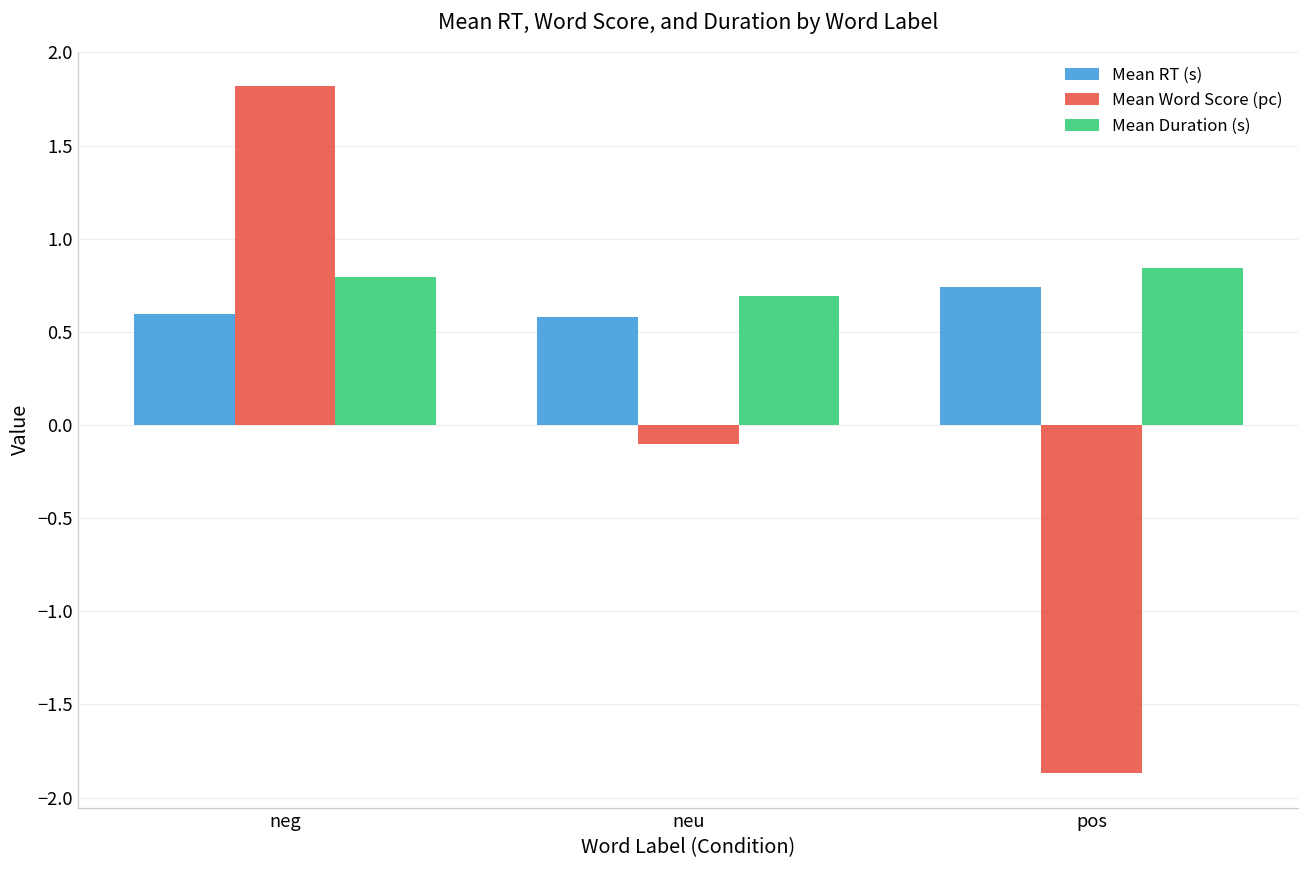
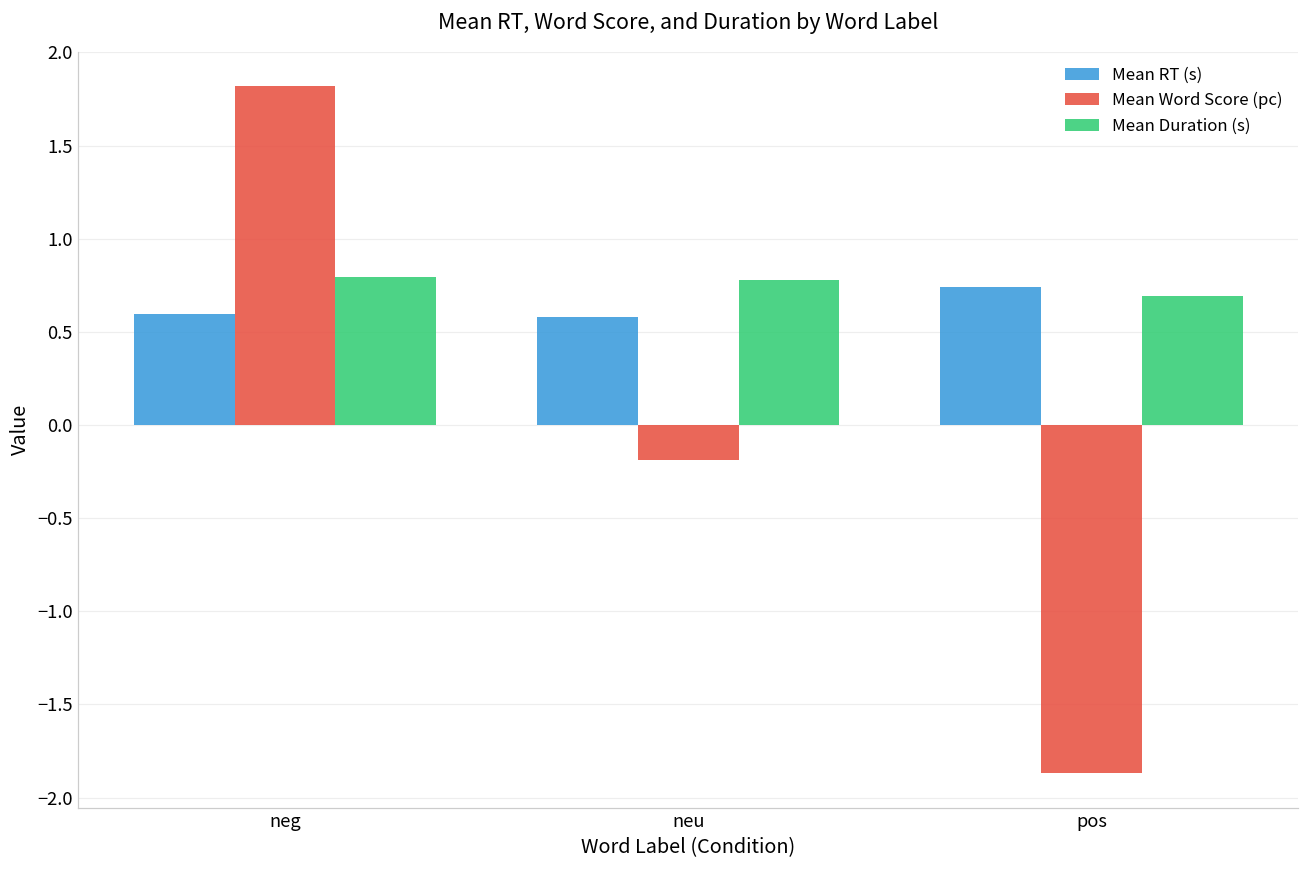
Mean Word Score (pc), neu: -0.10 -> -0.19
Mean Duration (s), neu: 0.69 -> 0.78
Mean Duration (s), pos: 0.84 -> 0.69
